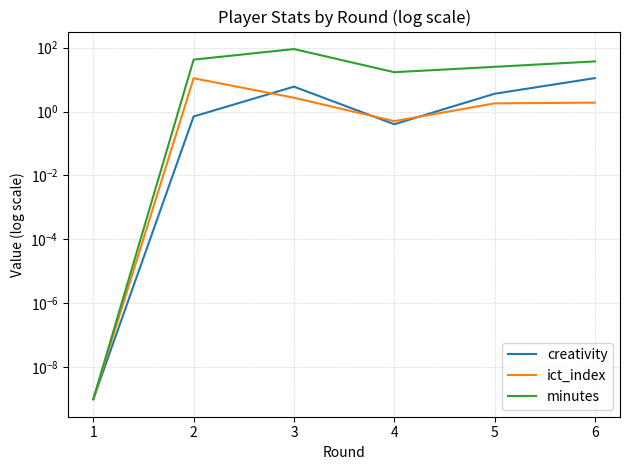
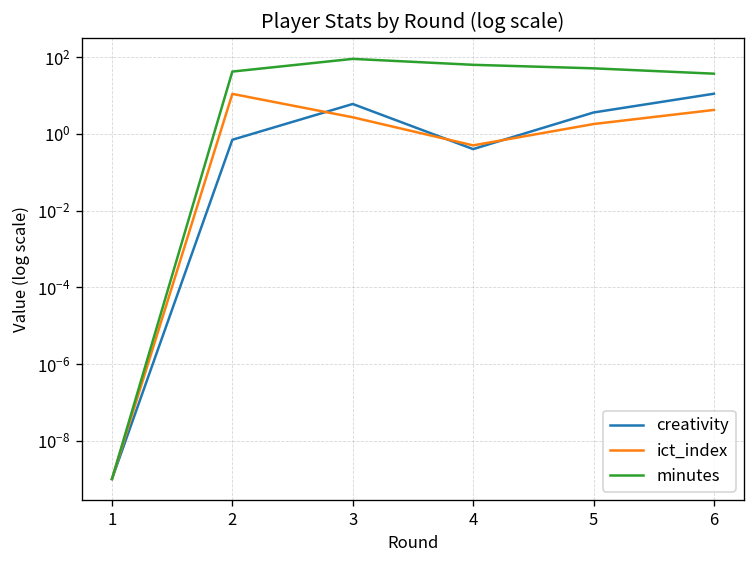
minutes, 4: 20 -> 60
minutes, 5: 30 -> 50
ict_index, 6: 2 -> 4
